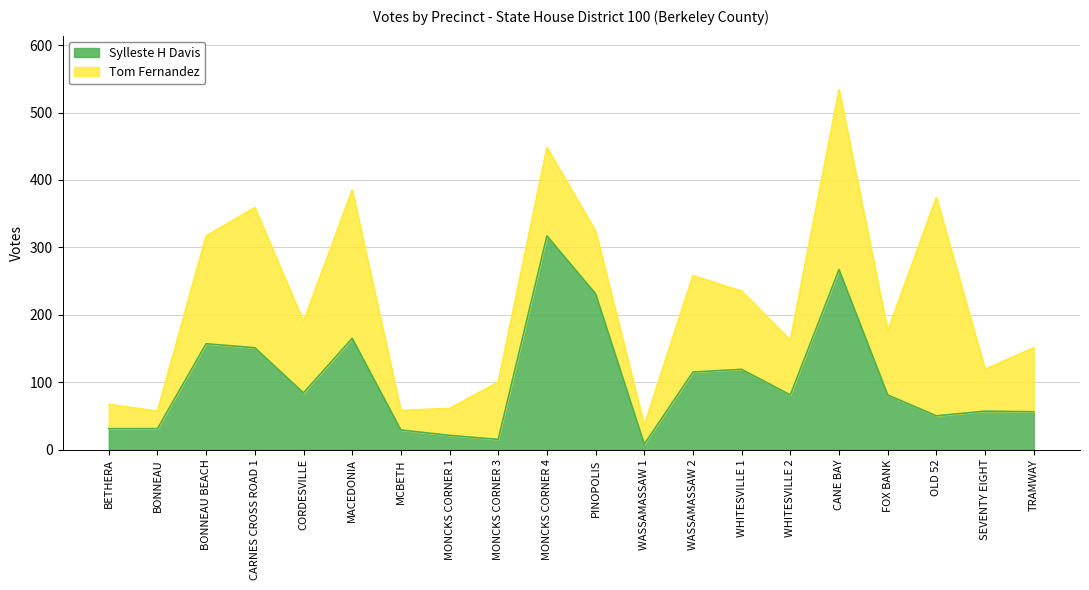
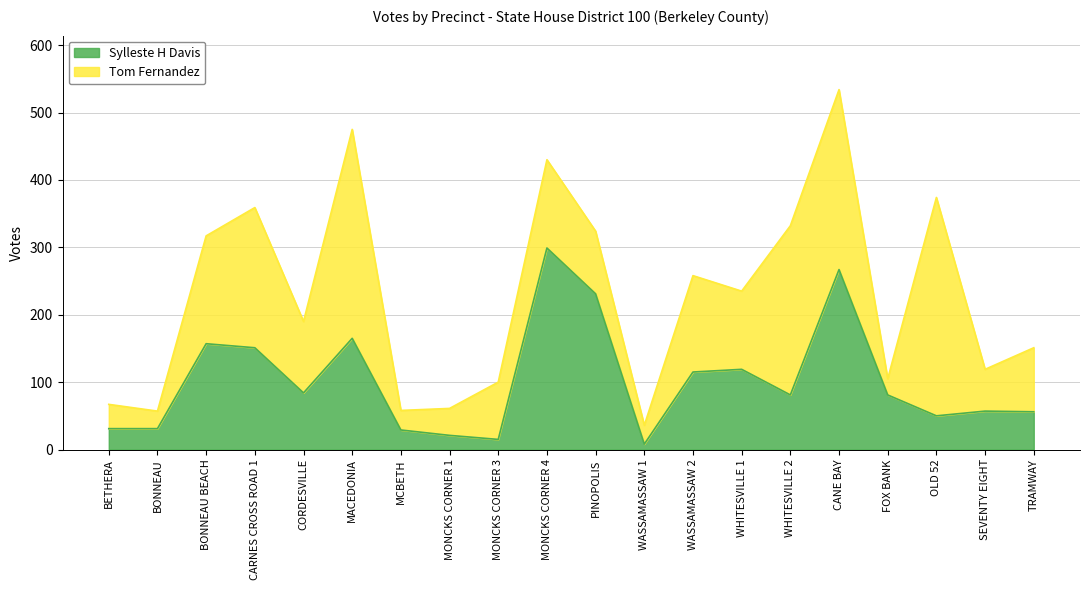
Tom Fernandez, MACEDONIA: 220 -> 310
Sylleste H Davis, MONCKS CORNER 4: 320 -> 300
Tom Fernandez, WHITESVILLE 2: 80 -> 250
Tom Fernandez, FOX BANK: 100 -> 20
